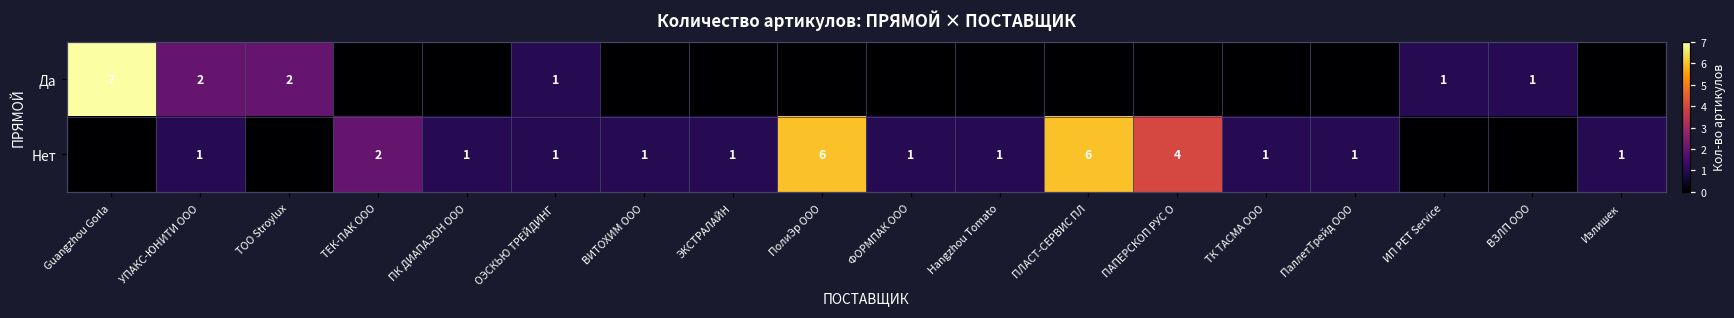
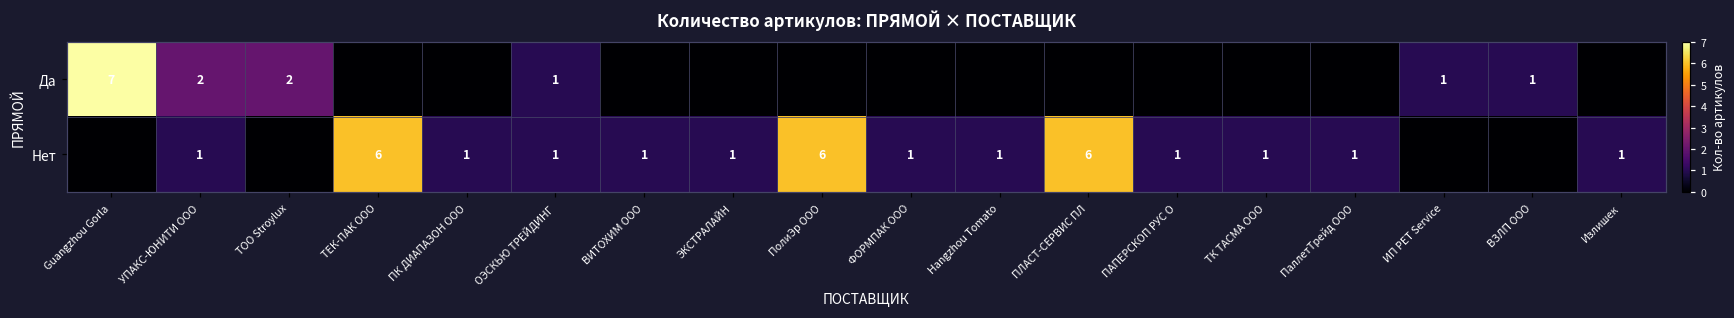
Нет, ТЕК-ПАК ООО: 2 -> 6
Нет, ПАПЕРСКОП РУС О: 4 -> 1
